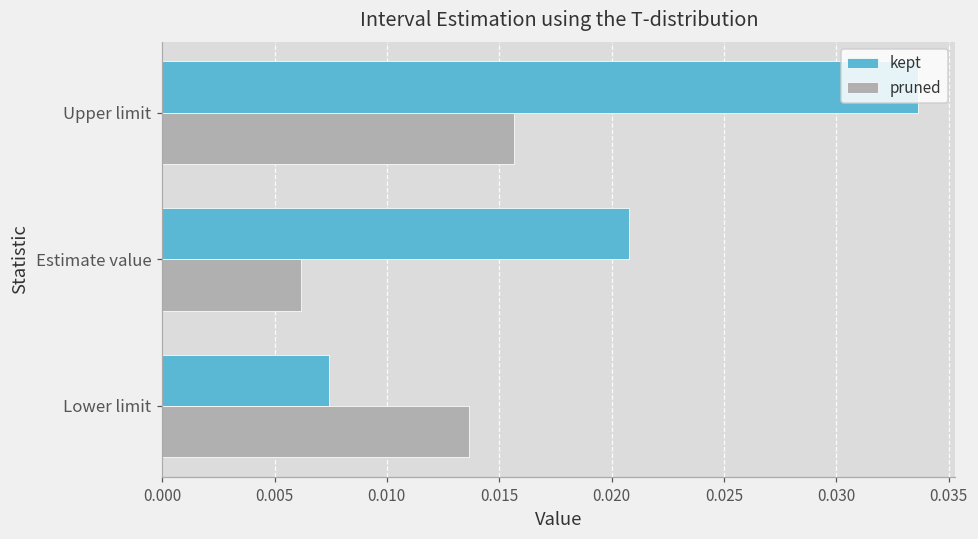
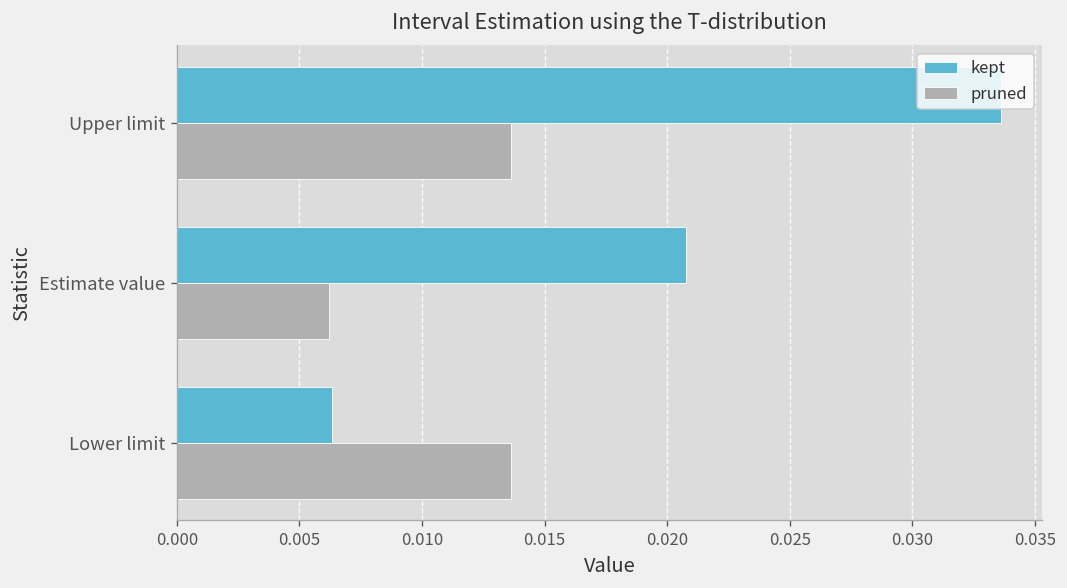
pruned, Upper limit: 0.0156 -> 0.0136
kept, Lower limit: 0.0074 -> 0.0063
